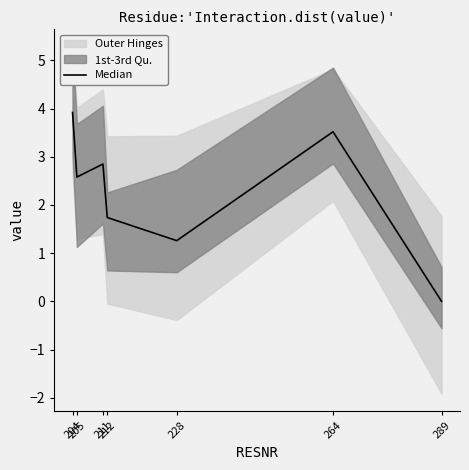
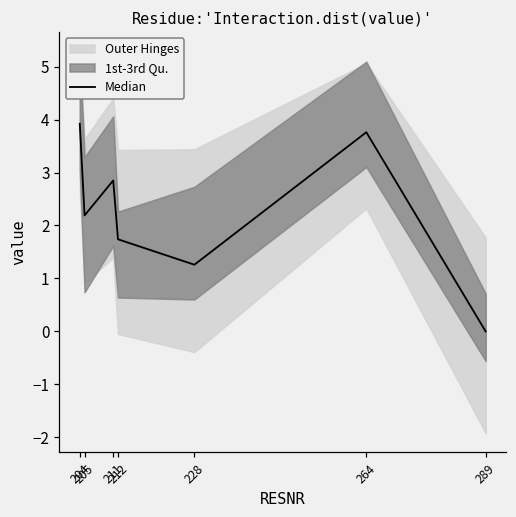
Median, 205: 2.6 -> 2.2
Median, 264: 3.5 -> 3.8
